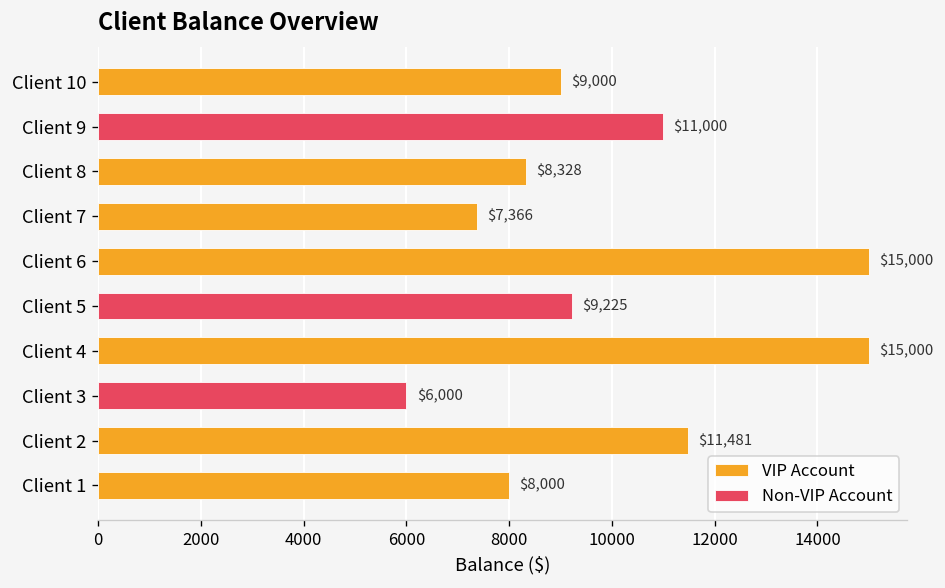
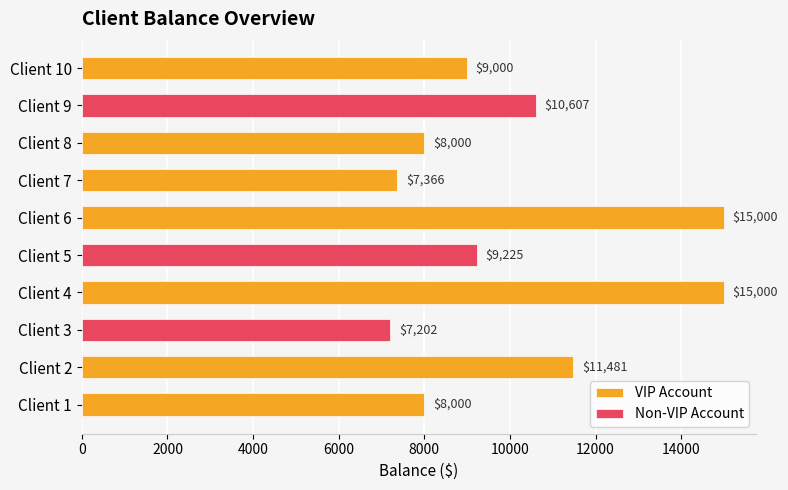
Non-VIP Account, Client 9: $11,000 -> $10,607
VIP Account, Client 8: $8,328 -> $8,000
Non-VIP Account, Client 3: $6,000 -> $7,202
